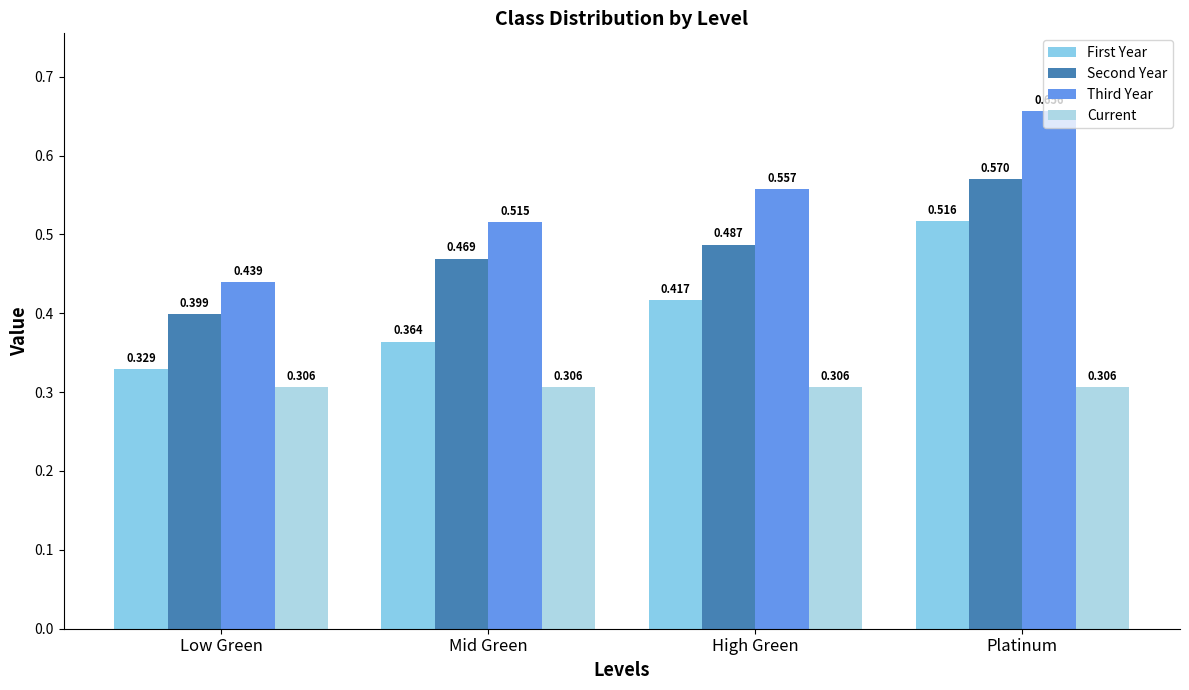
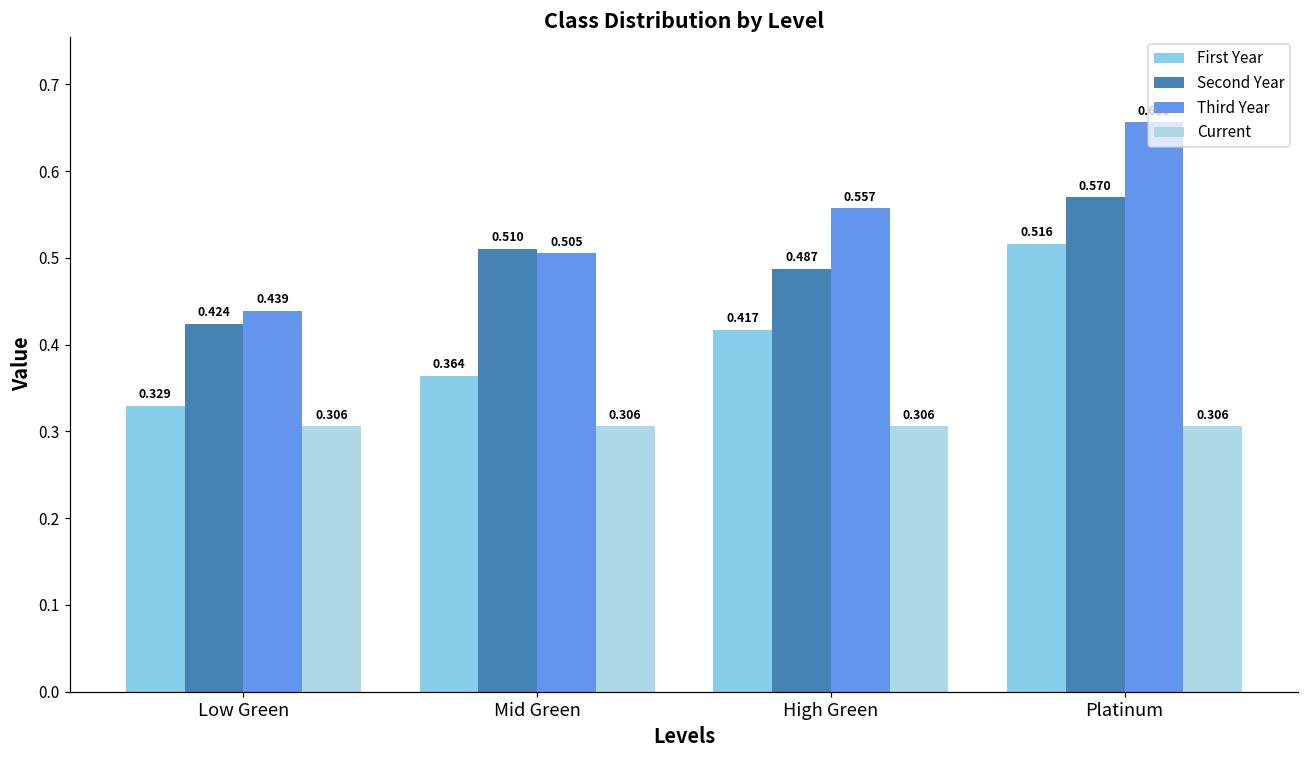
Second Year, Low Green: 0.399 -> 0.424
Second Year, Mid Green: 0.469 -> 0.510
Third Year, Mid Green: 0.515 -> 0.505
